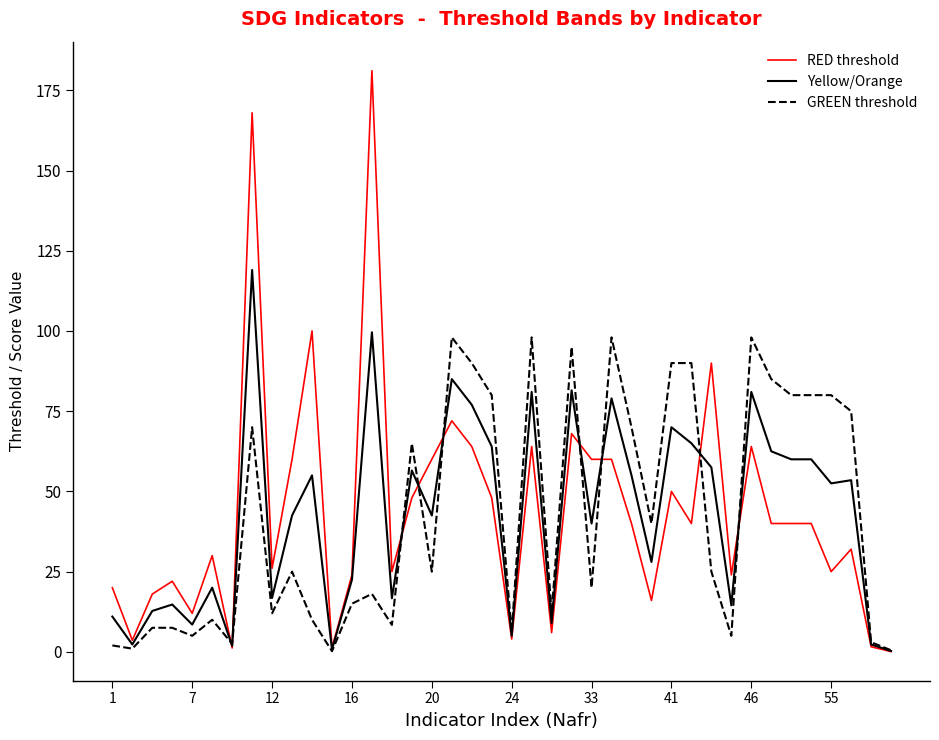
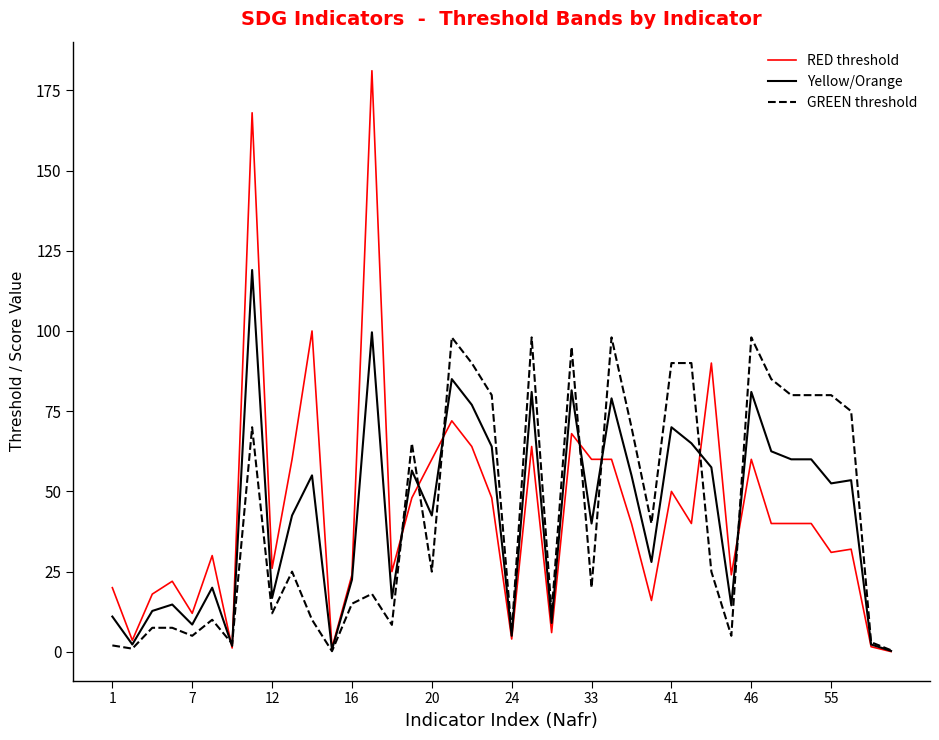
RED threshold, 46: 64 -> 60
RED threshold, 55: 25 -> 31
